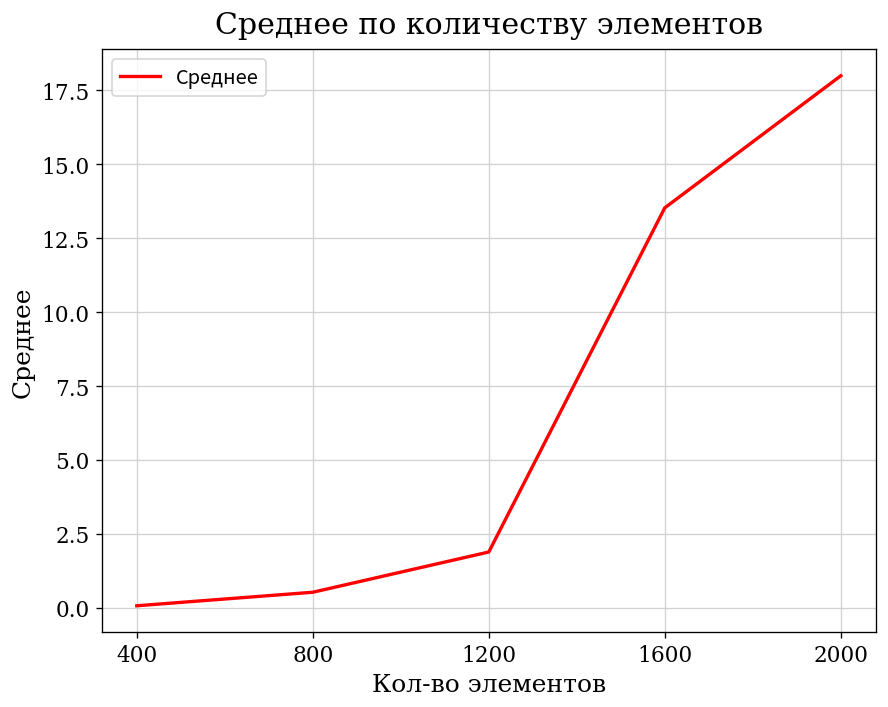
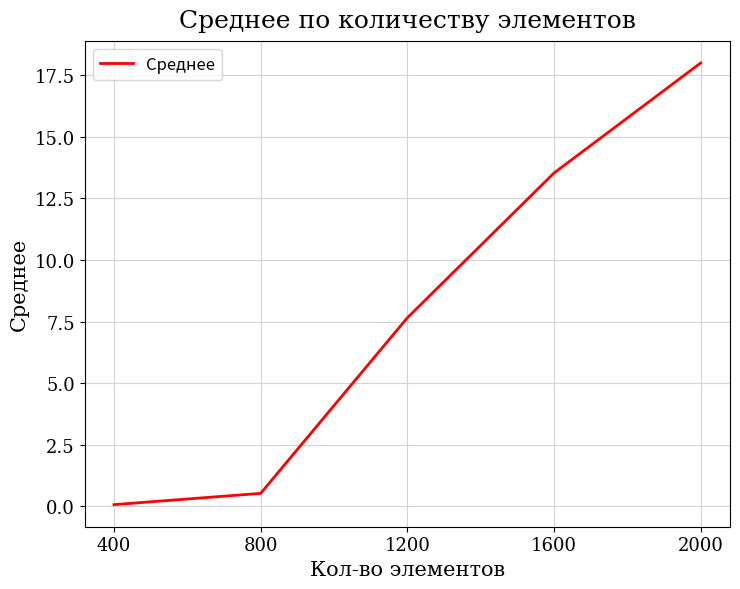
1200: 1.9 -> 7.7
